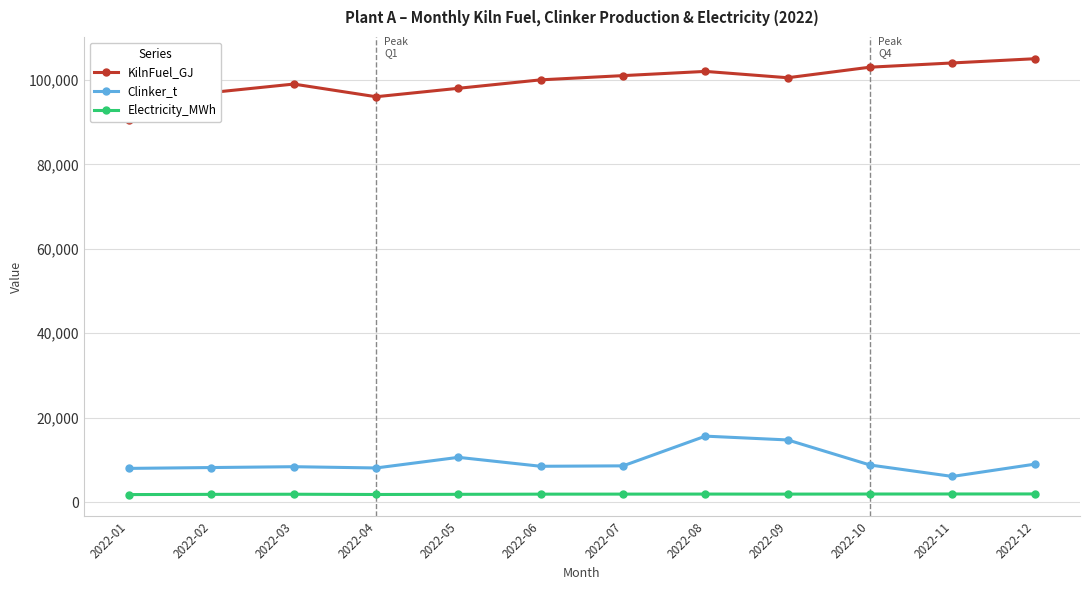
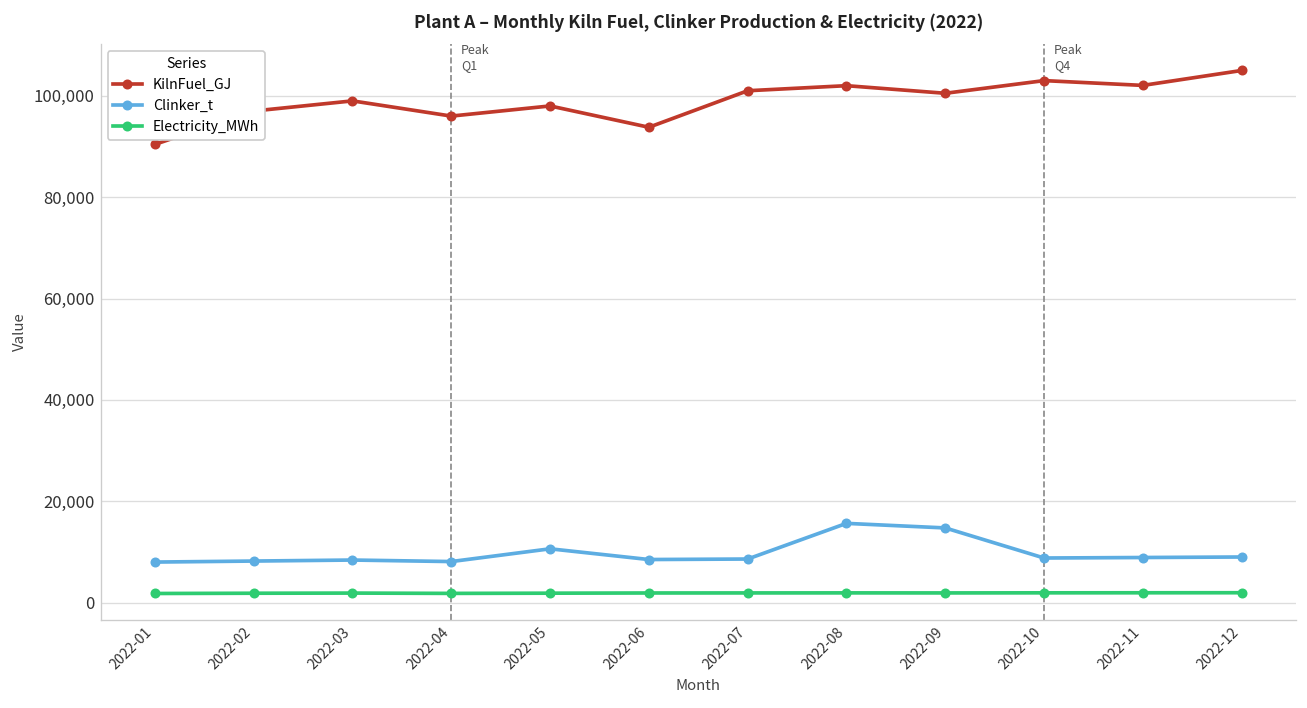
KilnFuel_GJ, 2022-06: 100,000 -> 94,000
KilnFuel_GJ, 2022-11: 104,000 -> 102,000
Clinker_t, 2022-11: 6,000 -> 9,000
